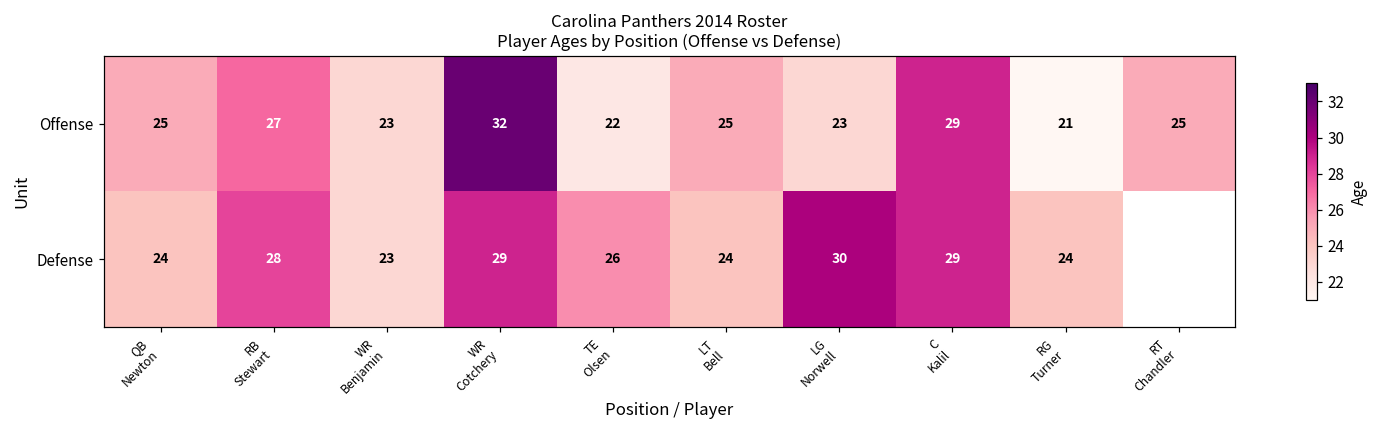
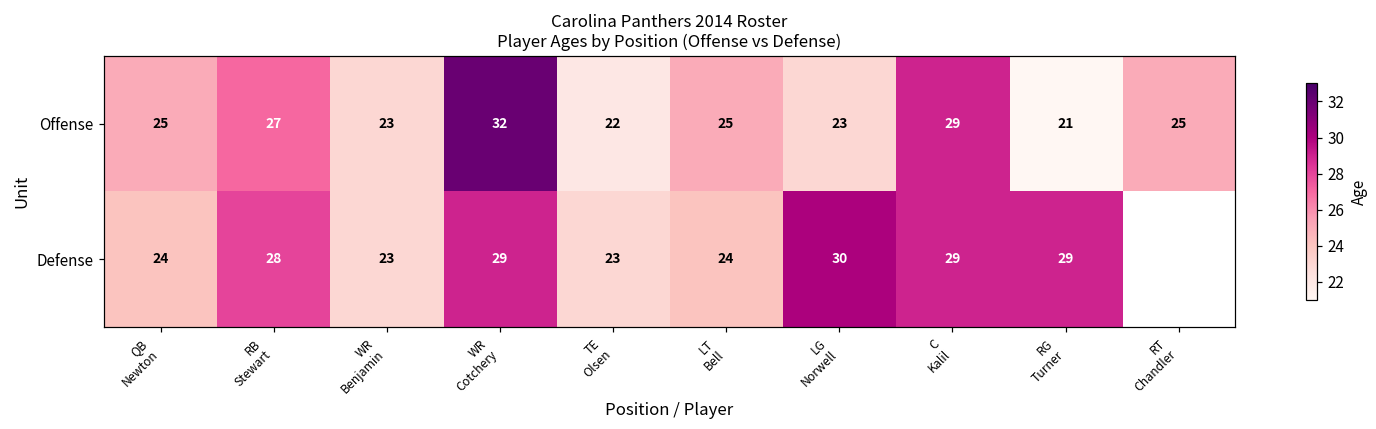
Defense, TE Olsen: 26 -> 23
Defense, RG Turner: 24 -> 29
